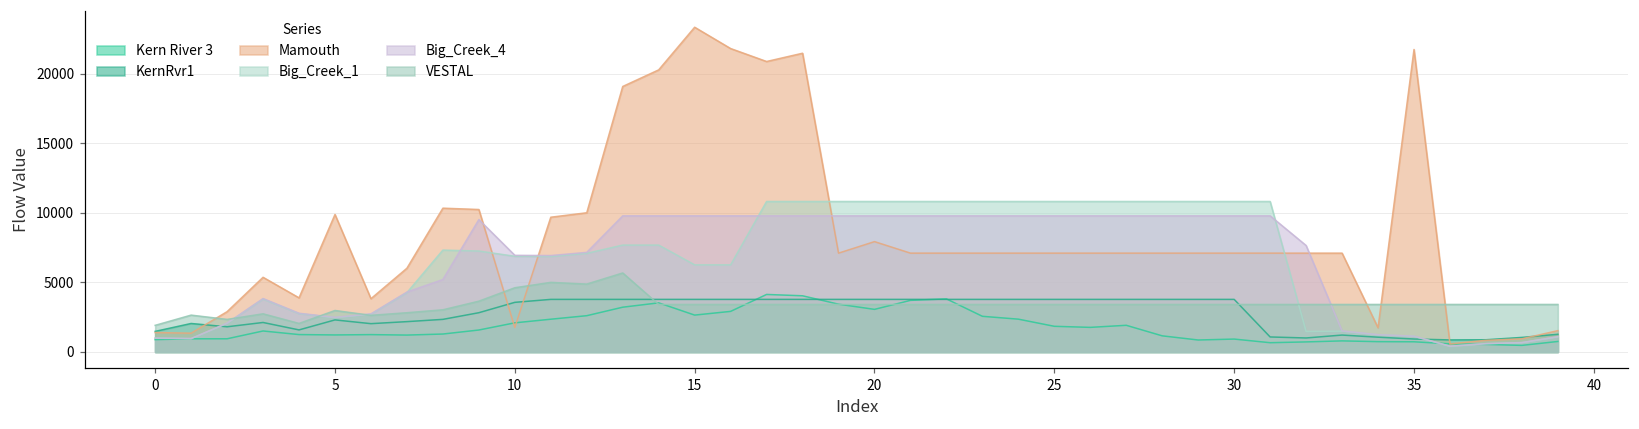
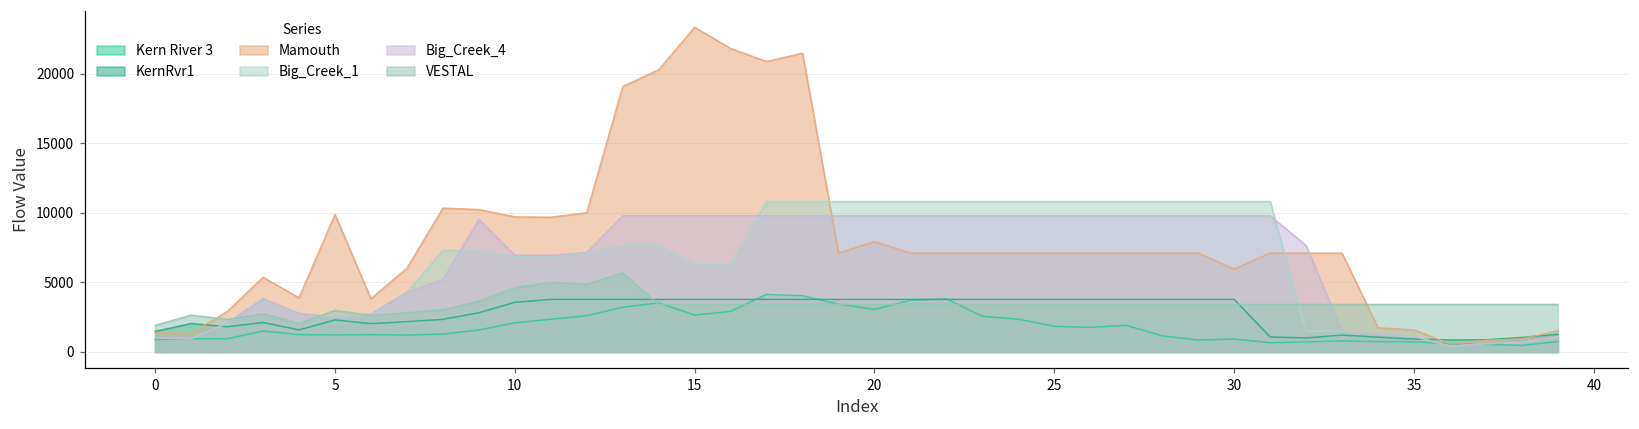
Mamouth, 10: 1800 -> 9700
Mamouth, 30: 7100 -> 6000
Mamouth, 35: 21800 -> 1600
